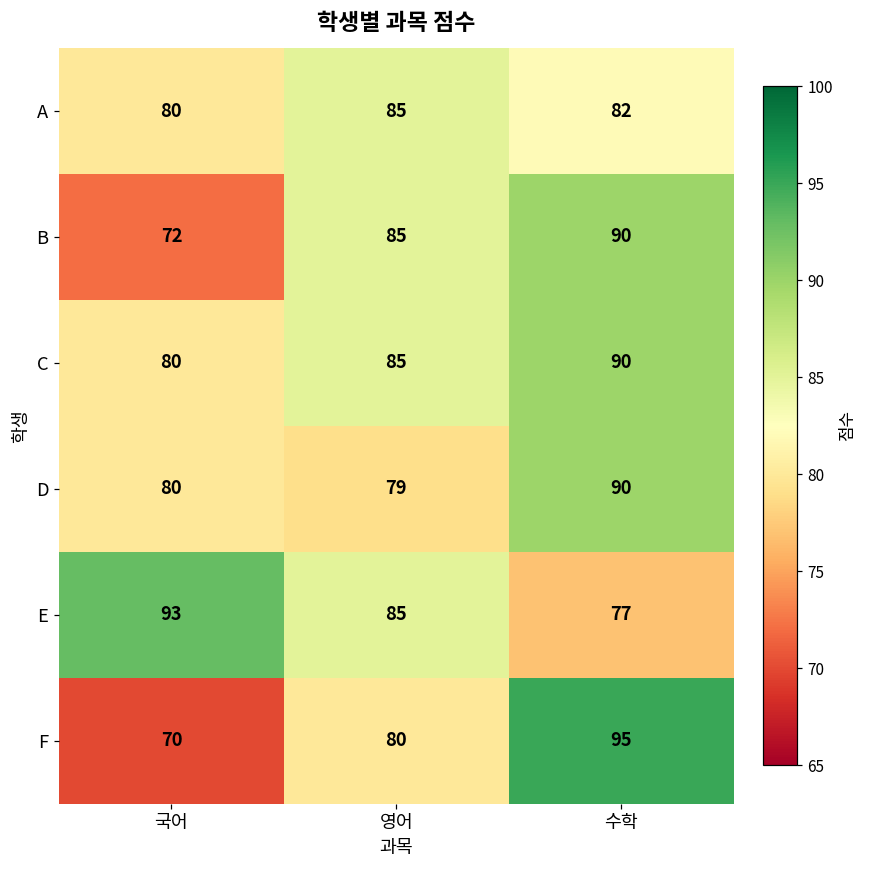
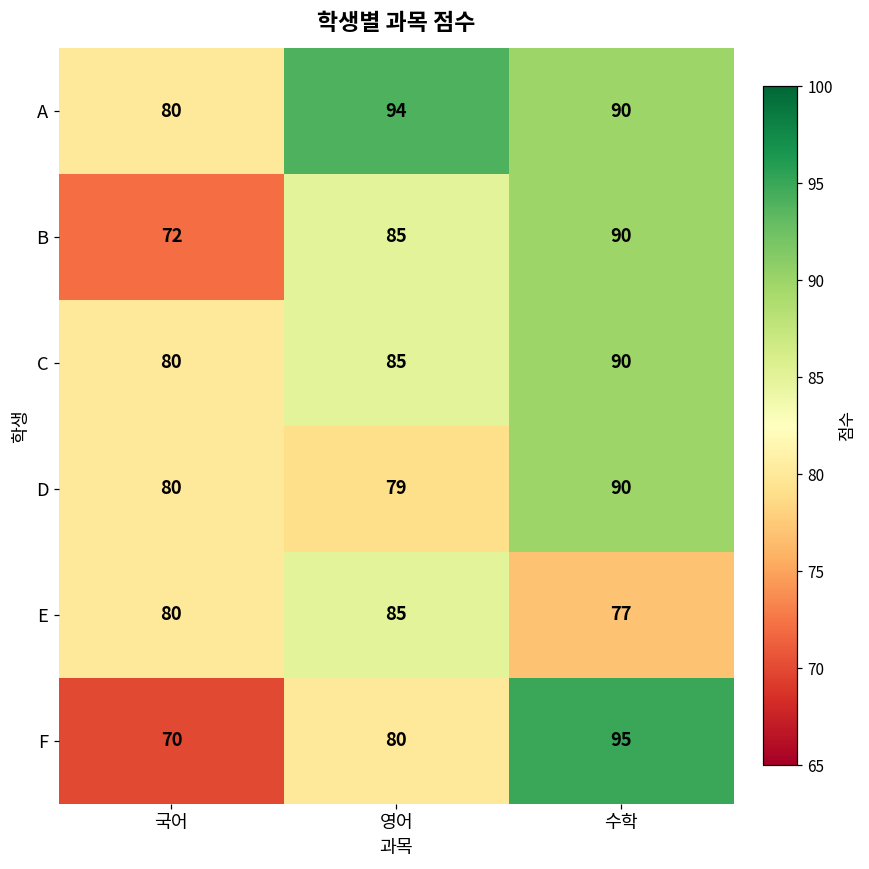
A, 영어: 85 -> 94
A, 수학: 82 -> 90
E, 국어: 93 -> 80
